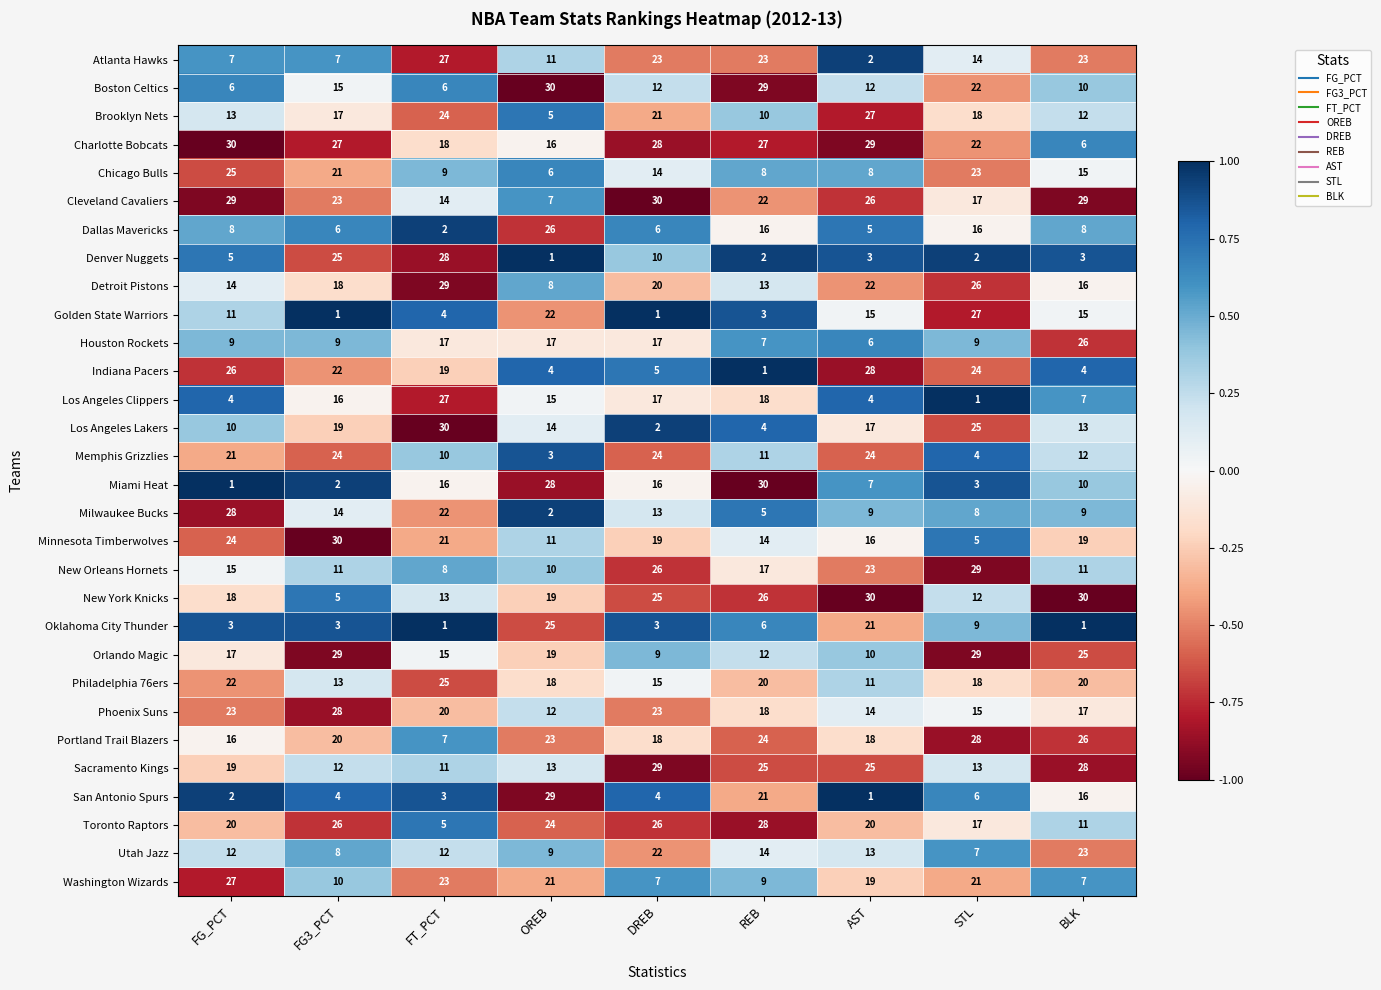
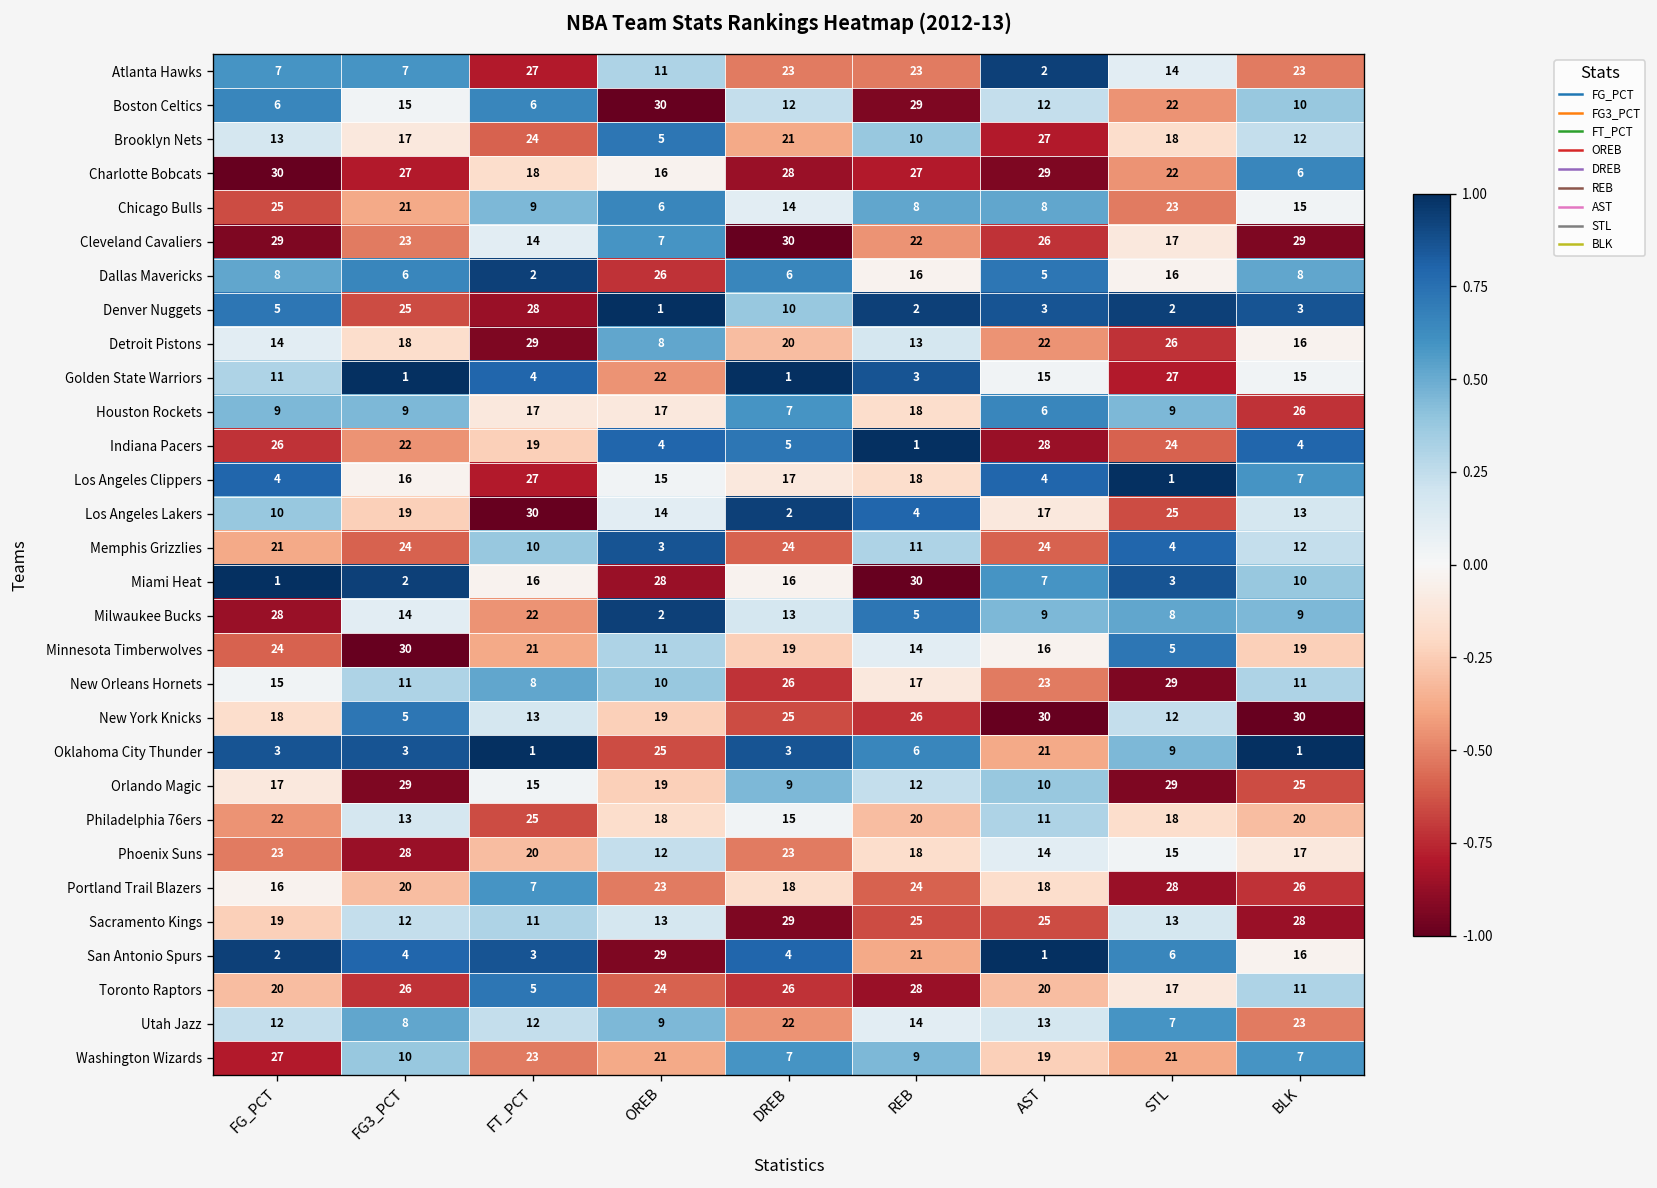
Houston Rockets, DREB: 17 -> 7
Houston Rockets, REB: 7 -> 18
